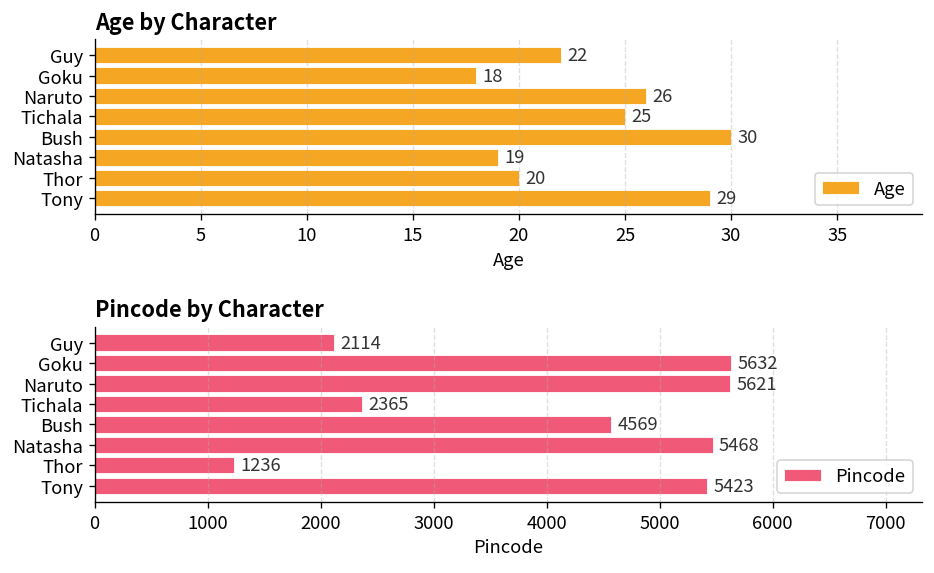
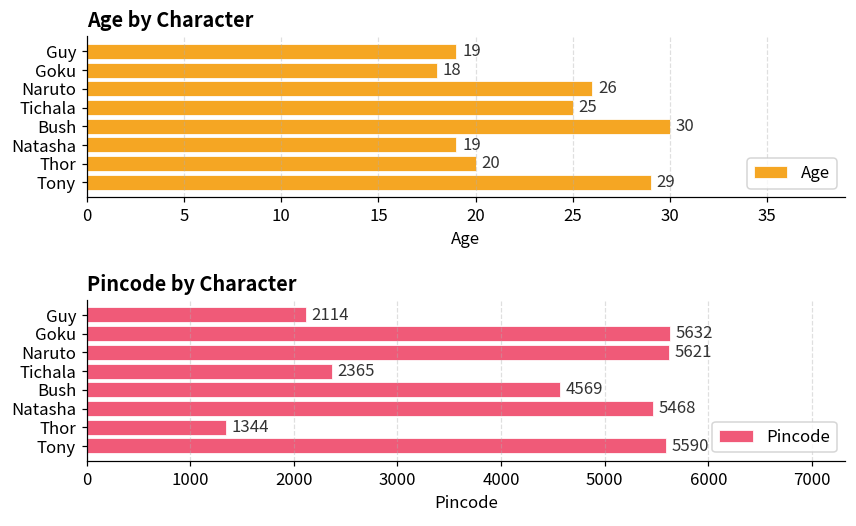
Age by Character, Guy: 22 -> 19
Pincode by Character, Thor: 1236 -> 1344
Pincode by Character, Tony: 5423 -> 5590
